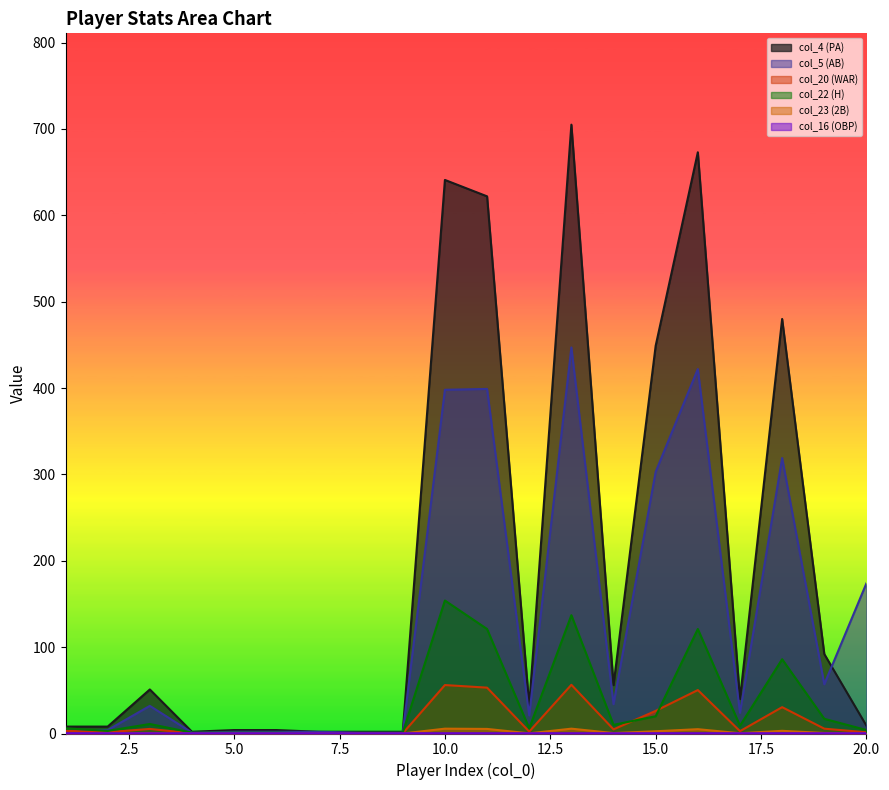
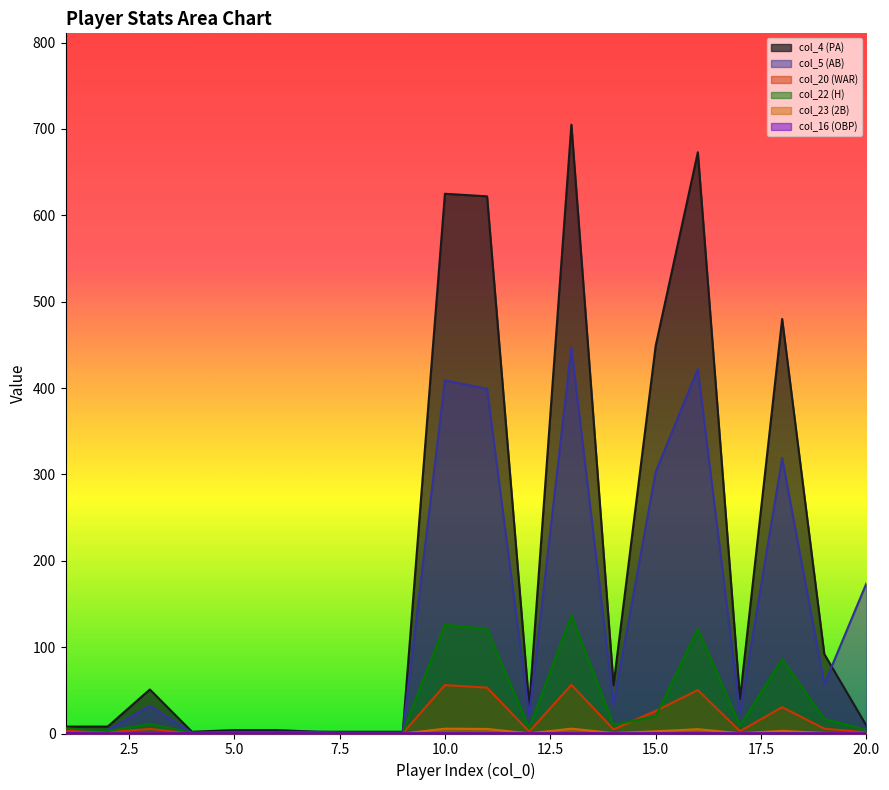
col_4 (PA), 10.0: 640 -> 630
col_5 (AB), 10.0: 400 -> 410
col_22 (H), 10.0: 150 -> 130
